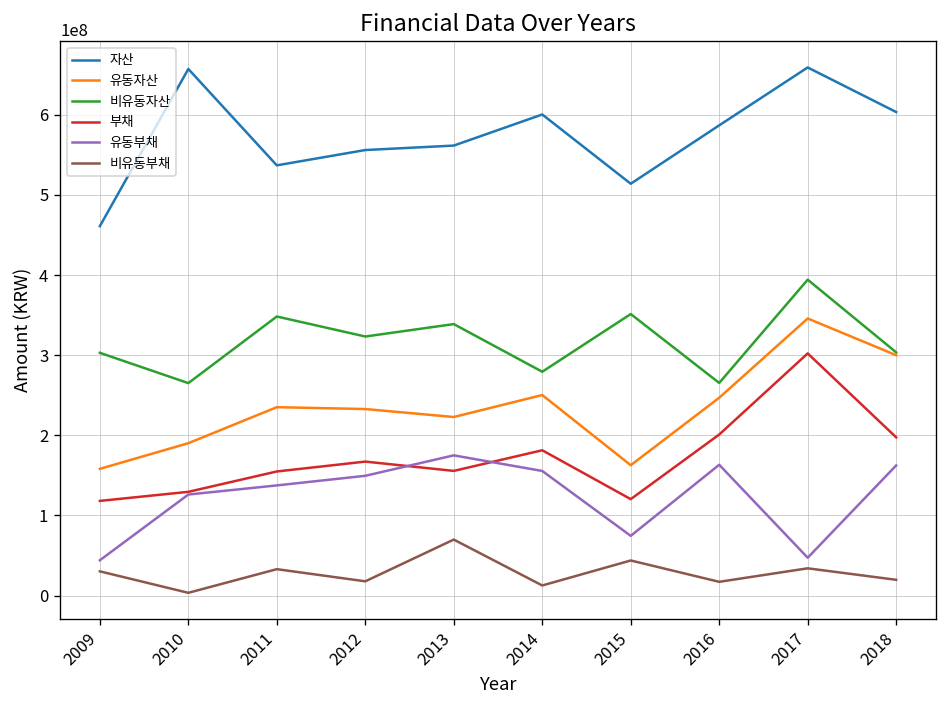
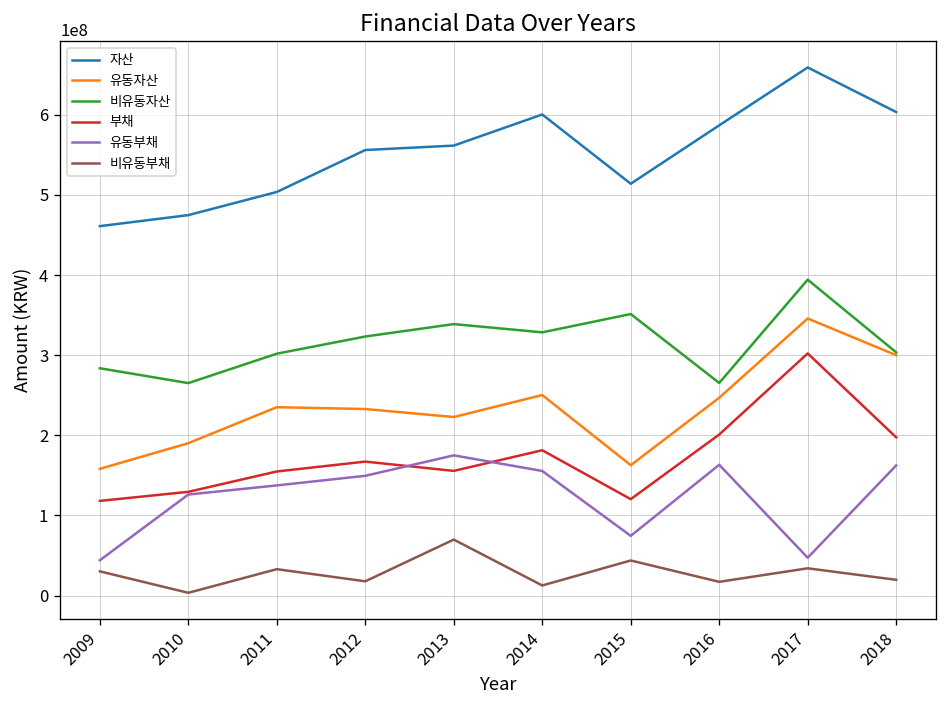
비유동자산, 2009: 300000000 -> 280000000
자산, 2010: 660000000 -> 470000000
자산, 2011: 540000000 -> 500000000
비유동자산, 2011: 350000000 -> 300000000
비유동자산, 2014: 280000000 -> 330000000
